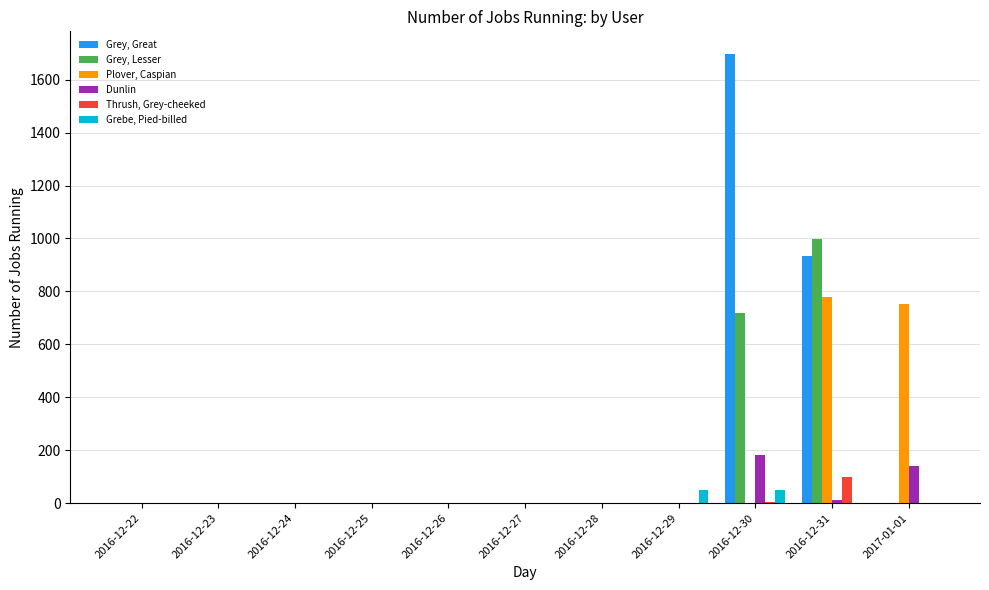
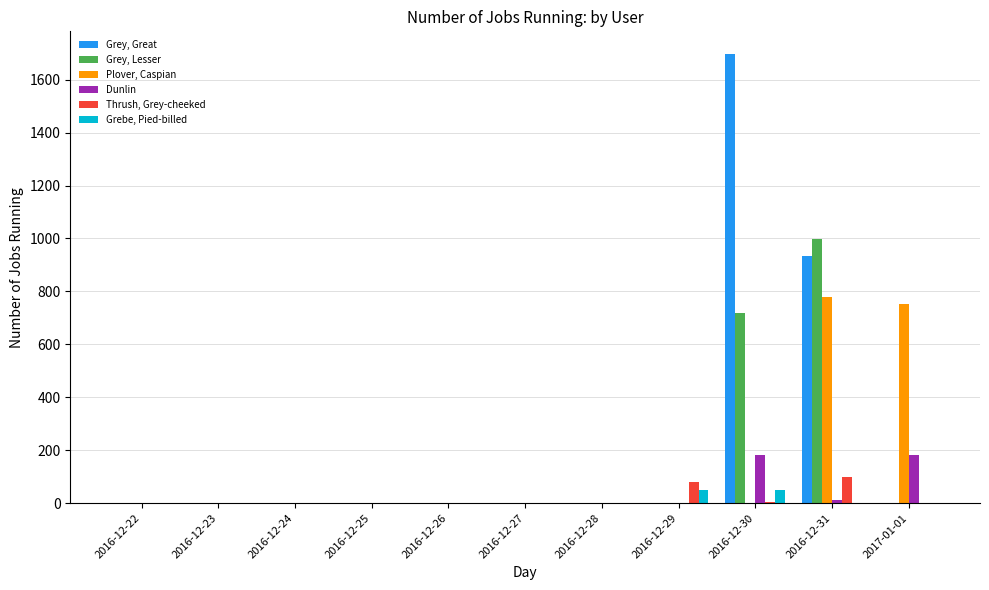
Thrush, Grey-cheeked, 2016-12-29: 0 -> 80
Dunlin, 2017-01-01: 140 -> 180
